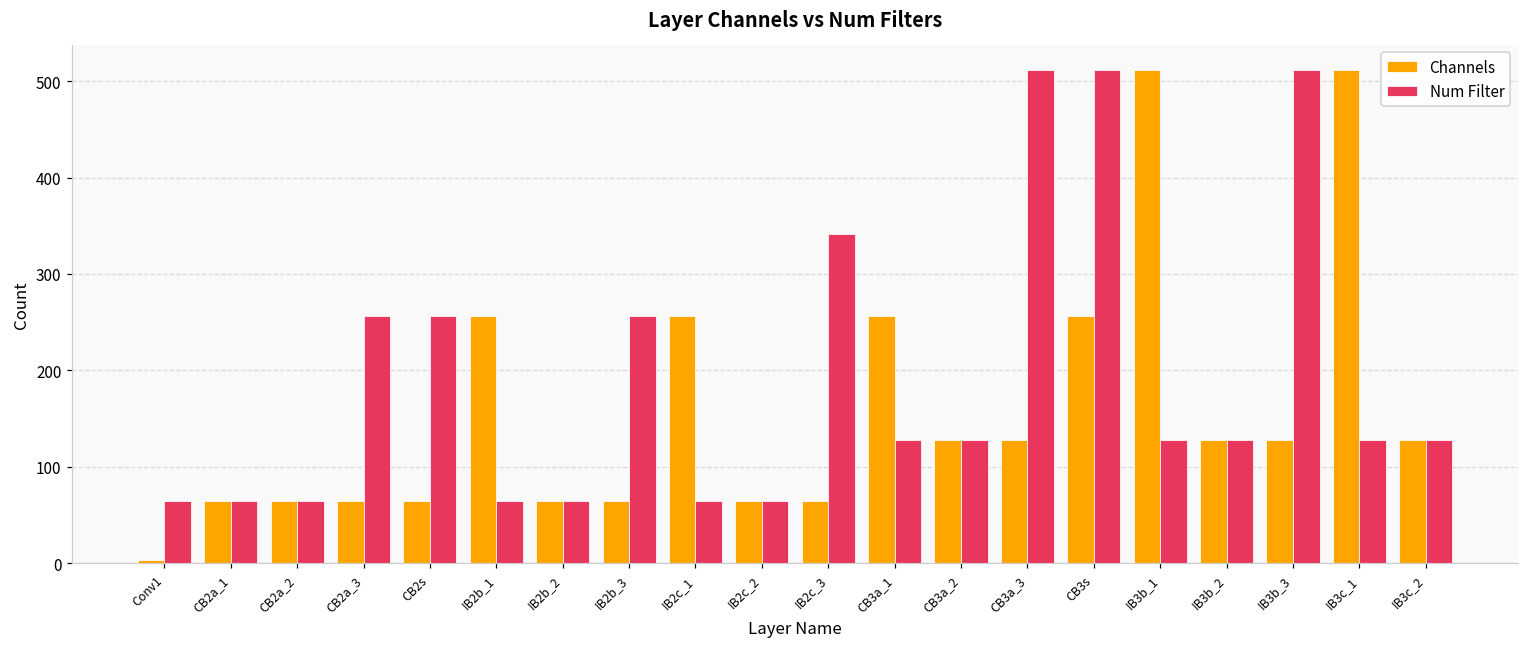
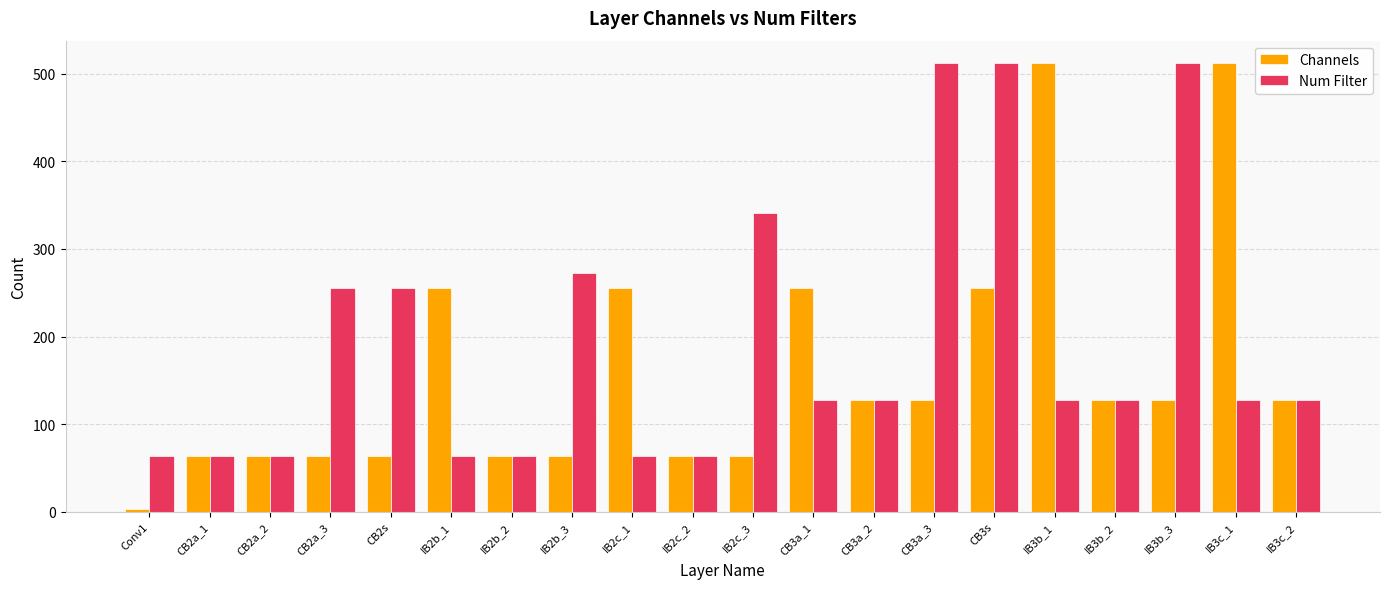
Num Filter, IB2b_3: 260 -> 270
